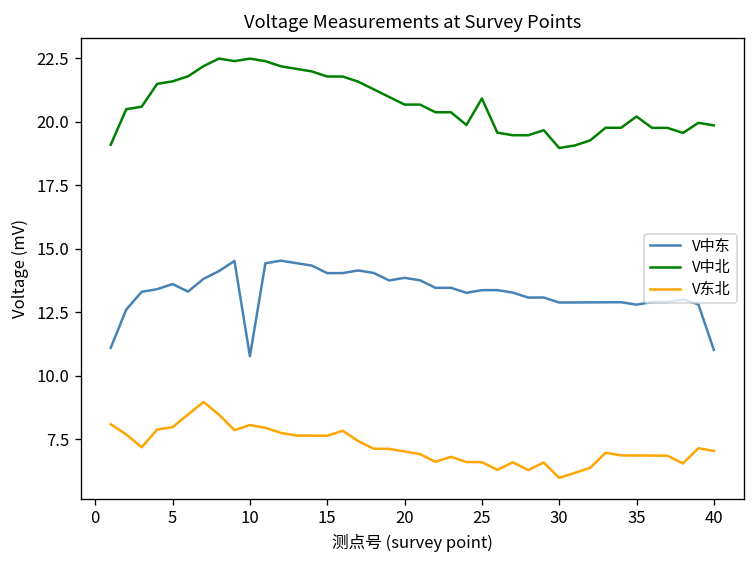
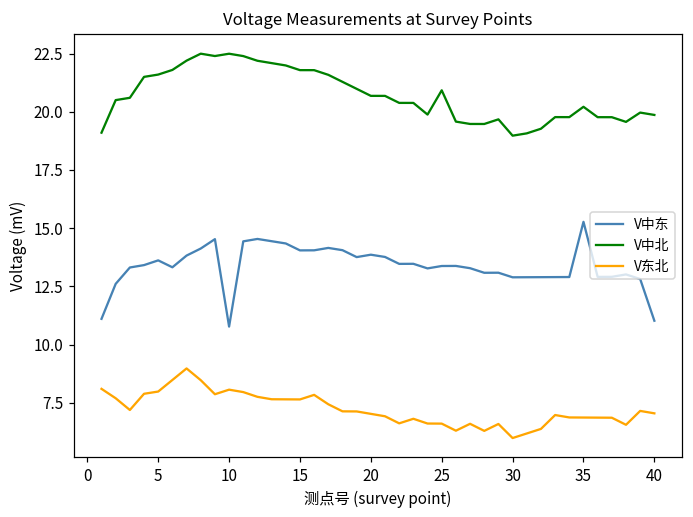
V中东, 35: 12.8 -> 15.3
